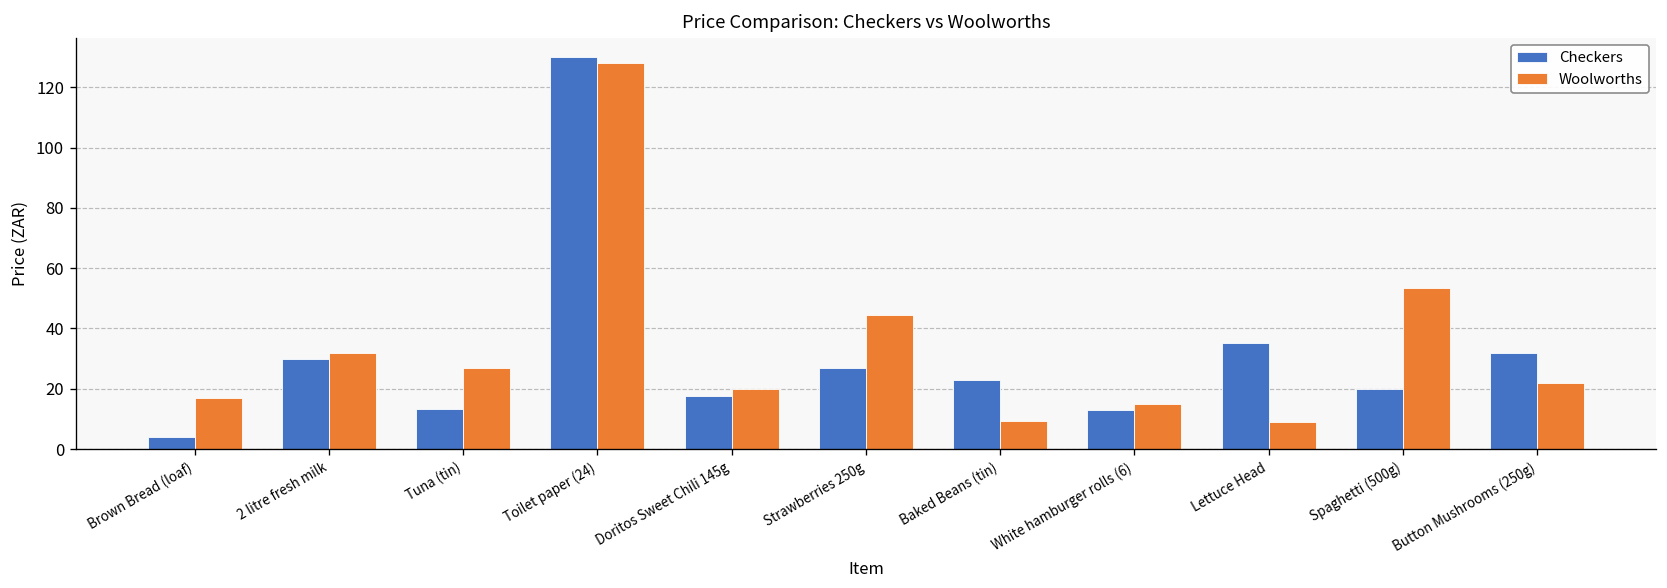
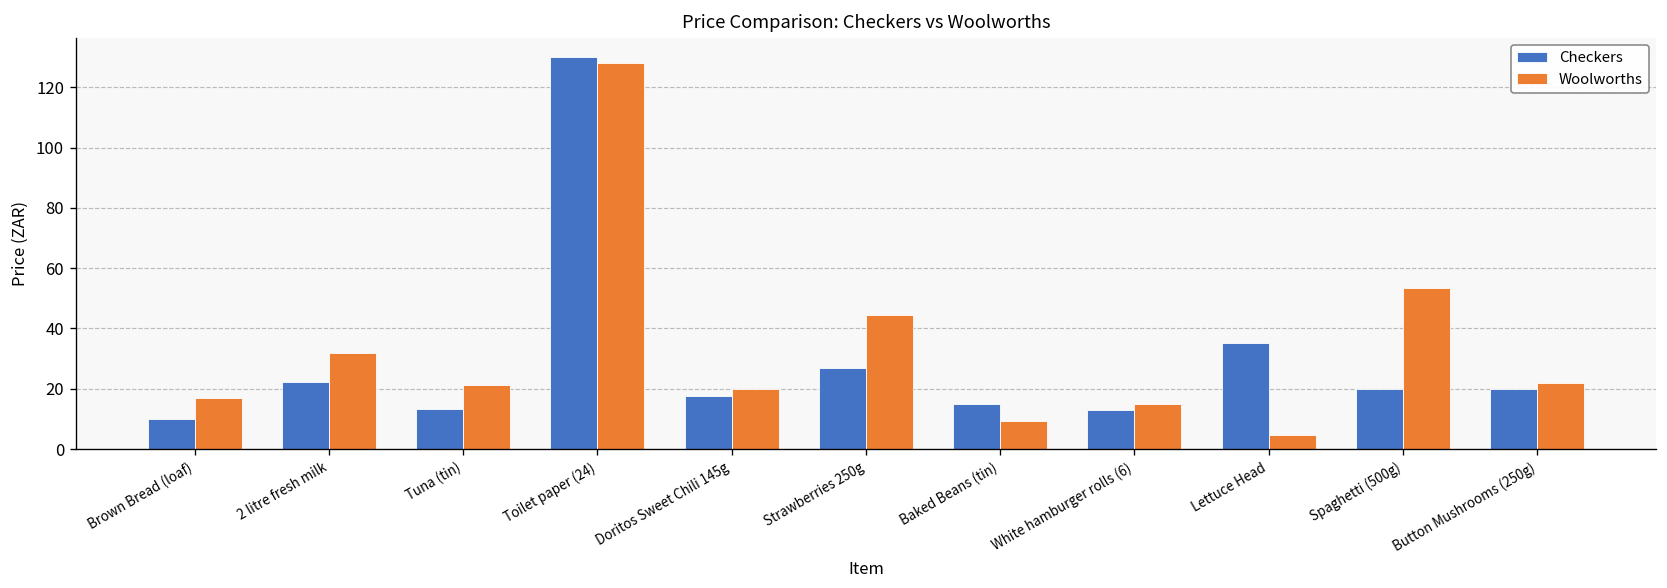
Checkers, Brown Bread (loaf): 4 -> 10
Checkers, 2 litre fresh milk: 30 -> 22
Woolworths, Tuna (tin): 27 -> 21
Checkers, Baked Beans (tin): 23 -> 15
Woolworths, Lettuce Head: 9 -> 5
Checkers, Button Mushrooms (250g): 32 -> 20
